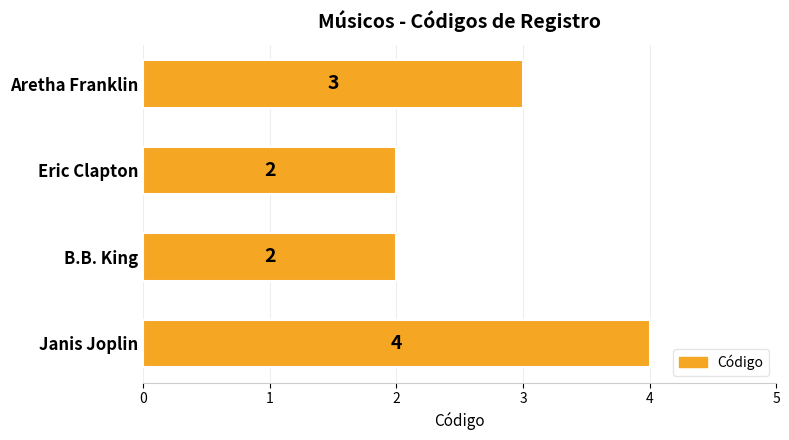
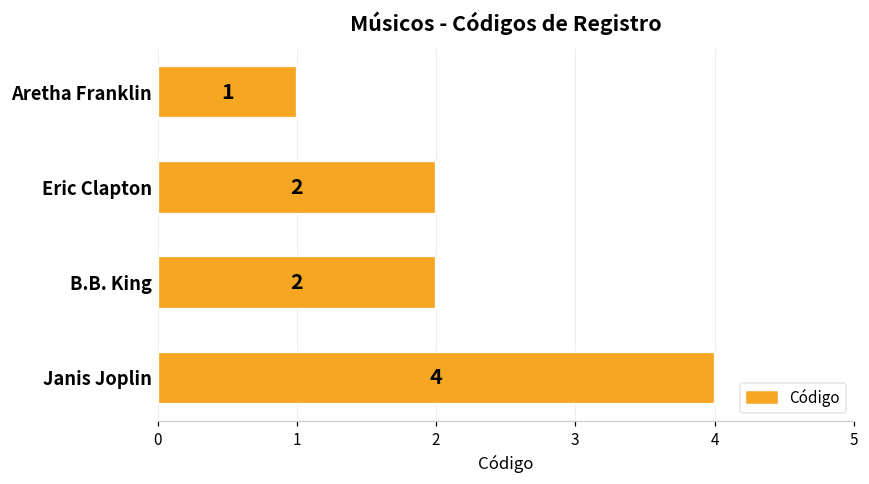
Aretha Franklin: 3 -> 1
